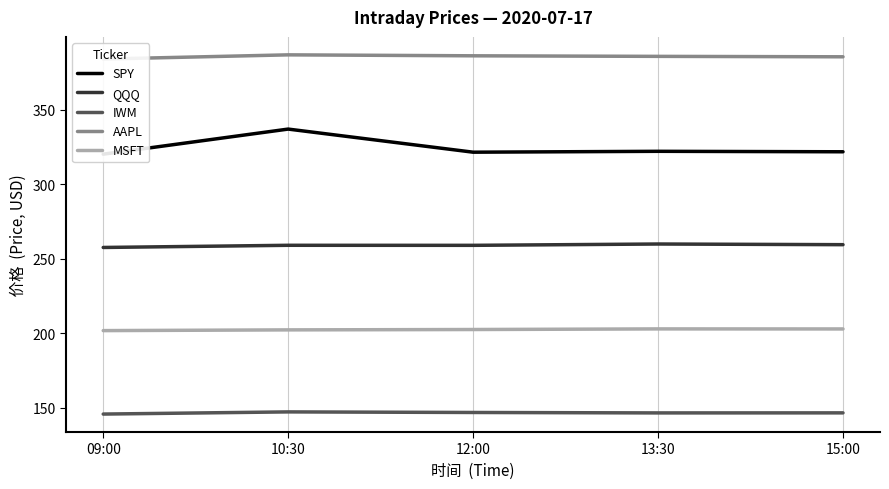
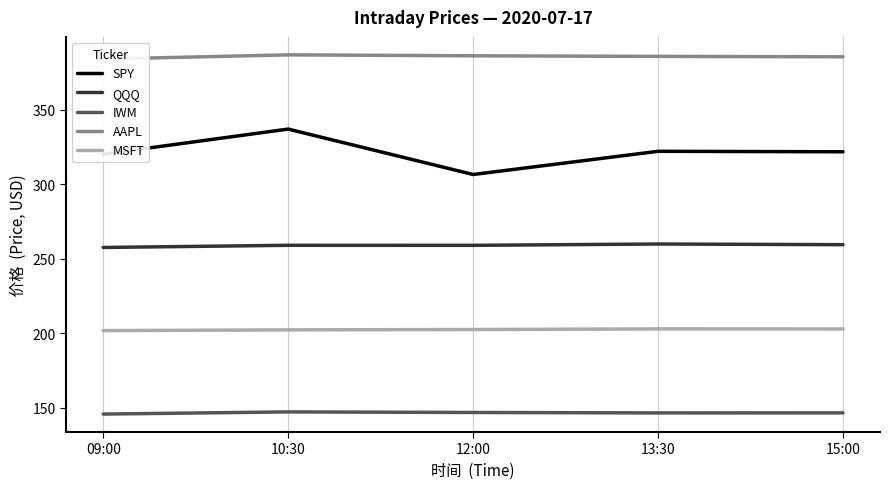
SPY, 12:00: 321 -> 306
